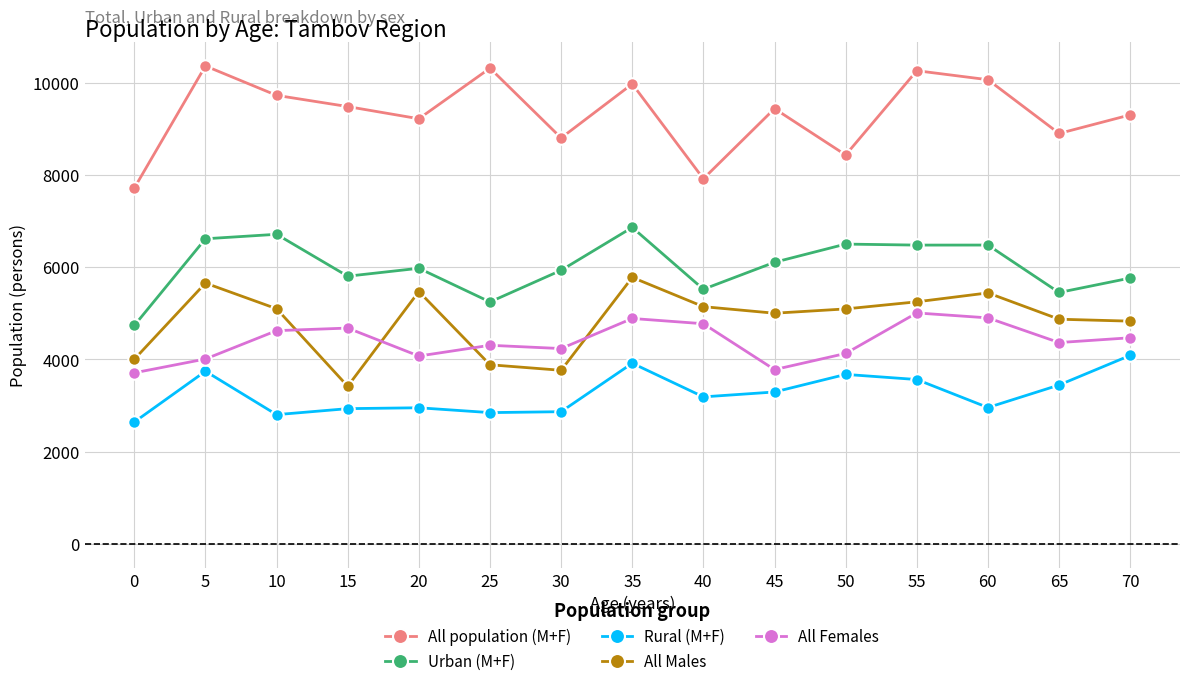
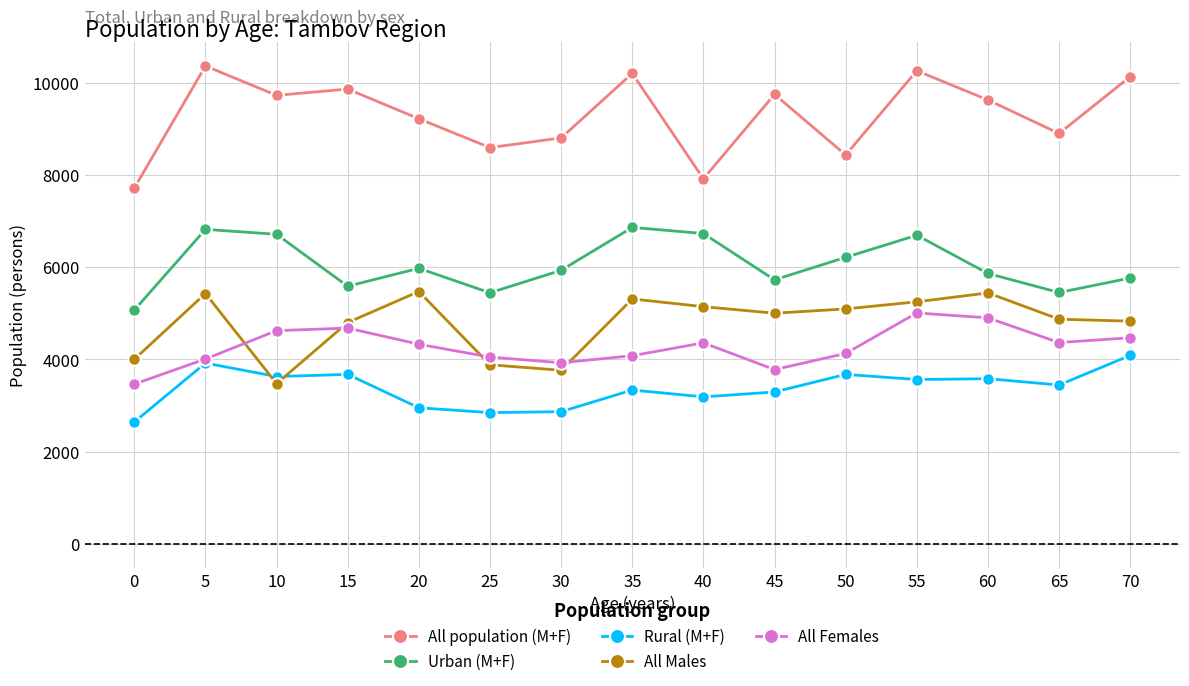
Urban (M+F), 0: 4700 -> 5100
All Females, 0: 3700 -> 3500
Urban (M+F), 5: 6600 -> 6800
Rural (M+F), 5: 3700 -> 3900
All Males, 5: 5700 -> 5400
Rural (M+F), 10: 2800 -> 3600
All Males, 10: 5100 -> 3500
All population (M+F), 15: 9500 -> 9900
Urban (M+F), 15: 5800 -> 5600
Rural (M+F), 15: 2900 -> 3700
All Males, 15: 3400 -> 4800
All Females, 20: 4100 -> 4300
All population (M+F), 25: 10300 -> 8600
Urban (M+F), 25: 5200 -> 5400
All Females, 25: 4300 -> 4100
All Females, 30: 4200 -> 3900
All population (M+F), 35: 10000 -> 10200
Rural (M+F), 35: 3900 -> 3300
All Males, 35: 5800 -> 5300
All Females, 35: 4900 -> 4100
Urban (M+F), 40: 5500 -> 6700
All Females, 40: 4800 -> 4400
All population (M+F), 45: 9400 -> 9700
Urban (M+F), 45: 6100 -> 5700
Urban (M+F), 50: 6500 -> 6200
Urban (M+F), 55: 6500 -> 6700
All population (M+F), 60: 10100 -> 9600
Urban (M+F), 60: 6500 -> 5900
Rural (M+F), 60: 3000 -> 3600
All population (M+F), 70: 9300 -> 10100
